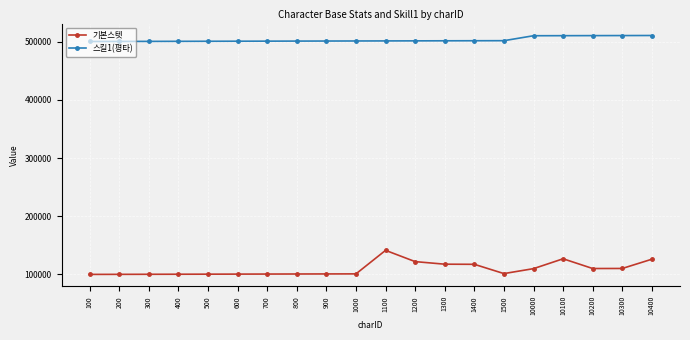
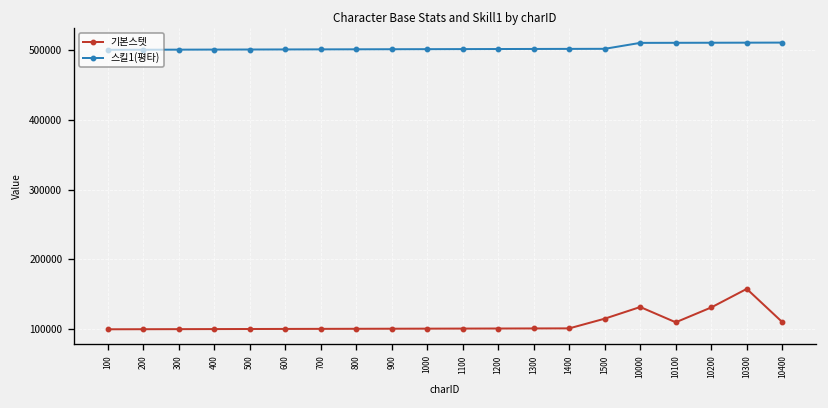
기본스텟, 1100: 140000 -> 100000
기본스텟, 1200: 120000 -> 100000
기본스텟, 1300: 120000 -> 100000
기본스텟, 1400: 120000 -> 100000
기본스텟, 1500: 100000 -> 120000
기본스텟, 10000: 110000 -> 130000
기본스텟, 10100: 130000 -> 110000
기본스텟, 10200: 110000 -> 130000
기본스텟, 10300: 110000 -> 160000
기본스텟, 10400: 130000 -> 110000
